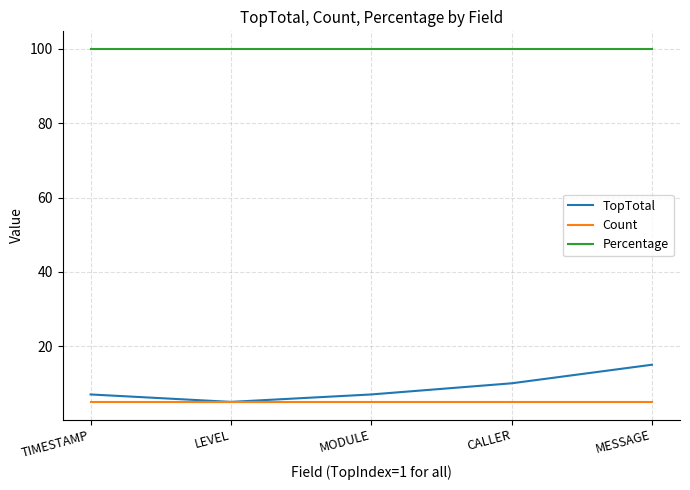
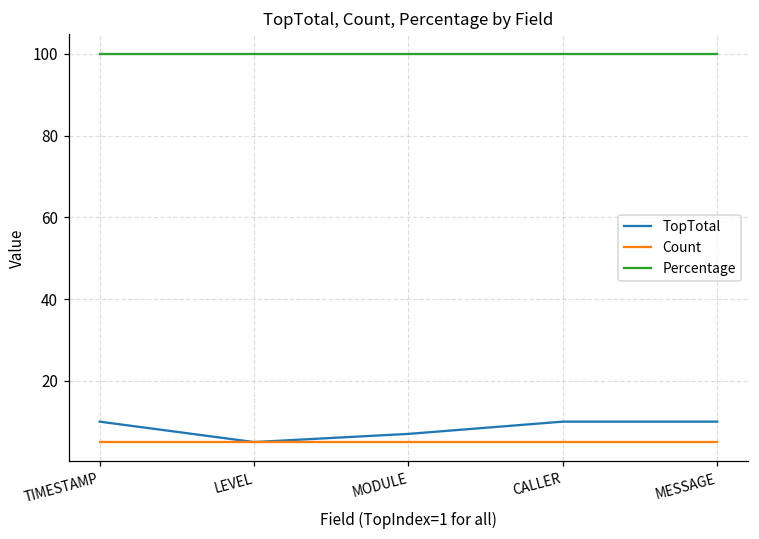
TopTotal, TIMESTAMP: 7 -> 10
TopTotal, MESSAGE: 15 -> 10
